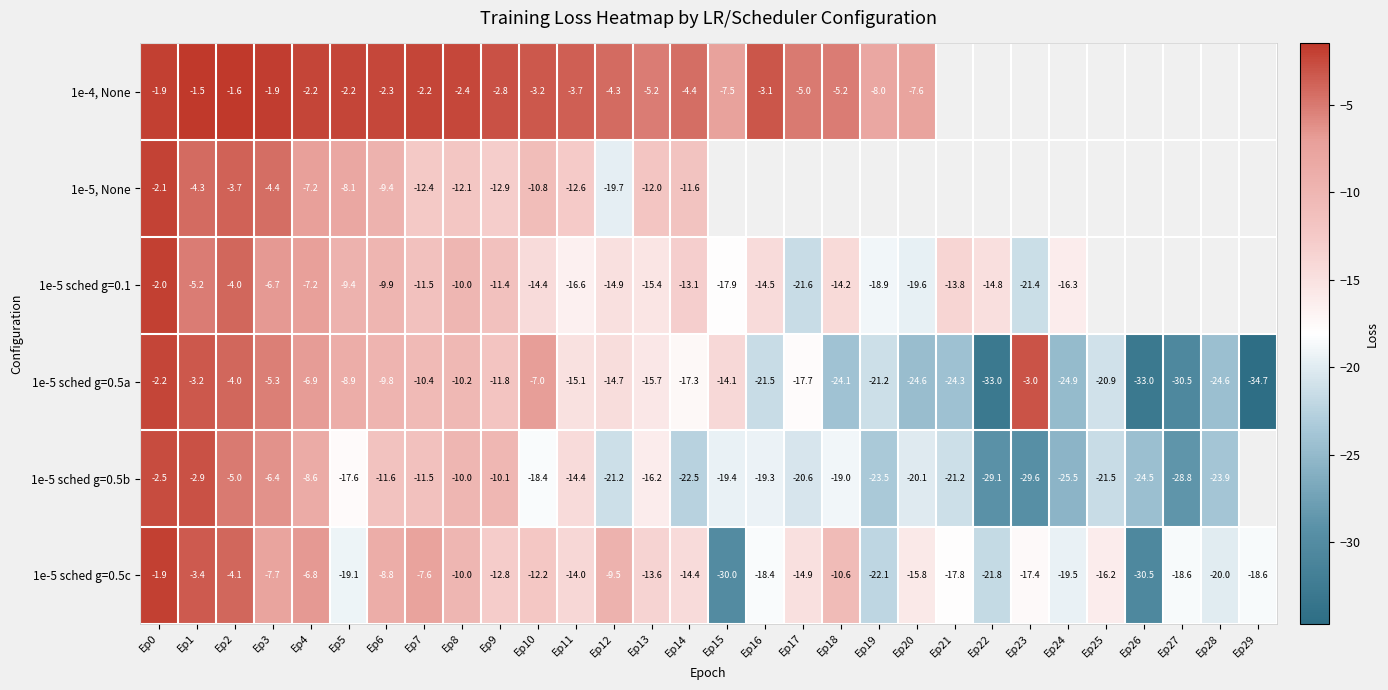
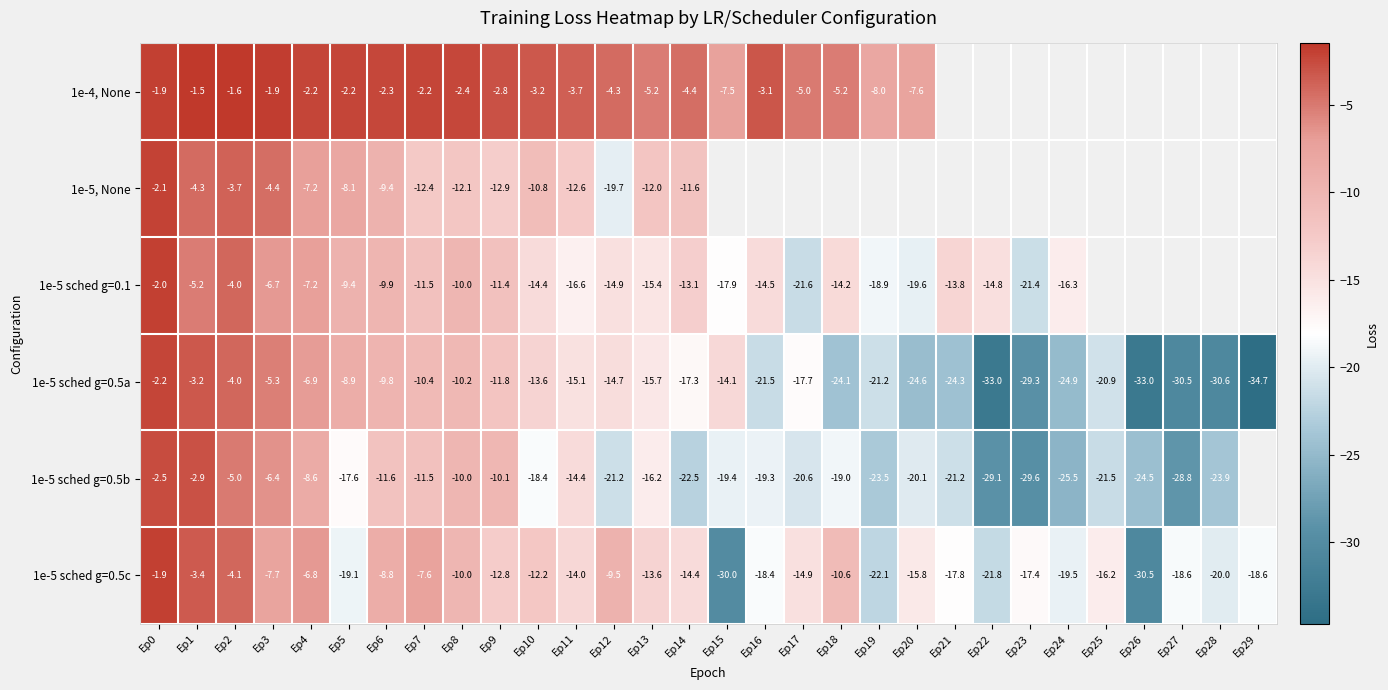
1e-5 sched g=0.5a, Ep10: -7.0 -> -13.6
1e-5 sched g=0.5a, Ep23: -3.0 -> -29.3
1e-5 sched g=0.5a, Ep28: -24.6 -> -30.6
